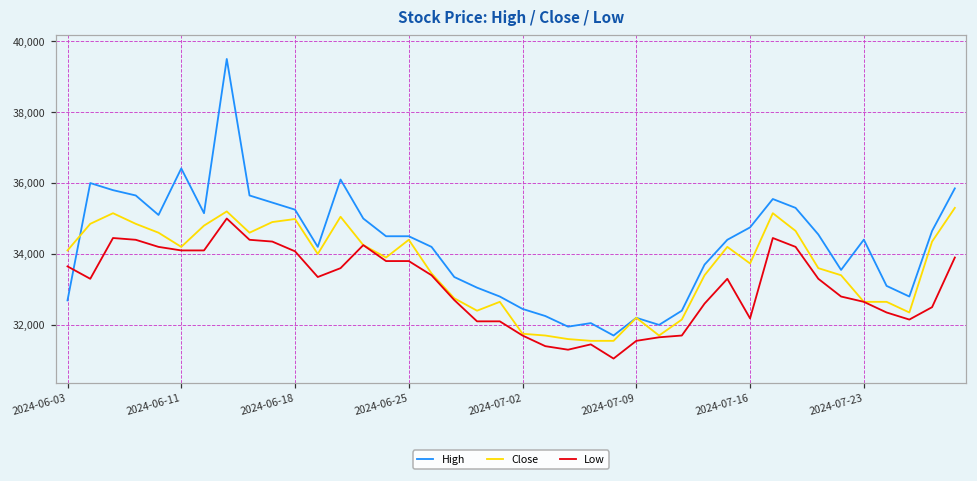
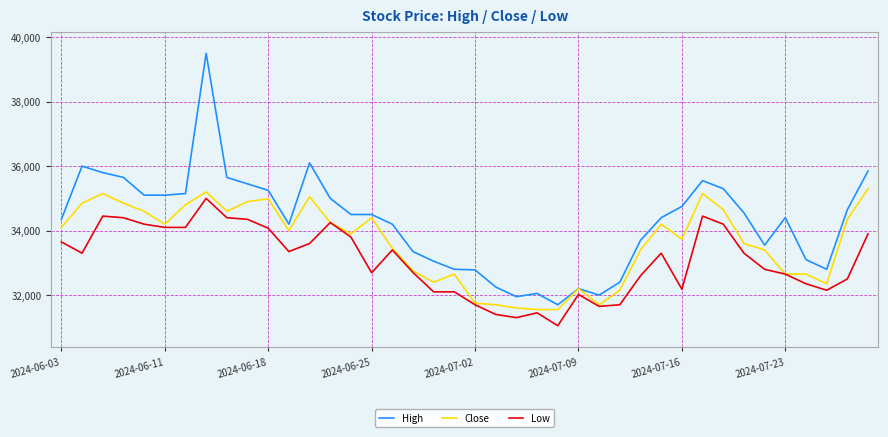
High, 2024-06-03: 32,700 -> 34,400
High, 2024-06-11: 36,400 -> 35,100
Low, 2024-06-25: 33,800 -> 32,700
High, 2024-07-02: 32,500 -> 32,800
Low, 2024-07-09: 31,600 -> 32,000
